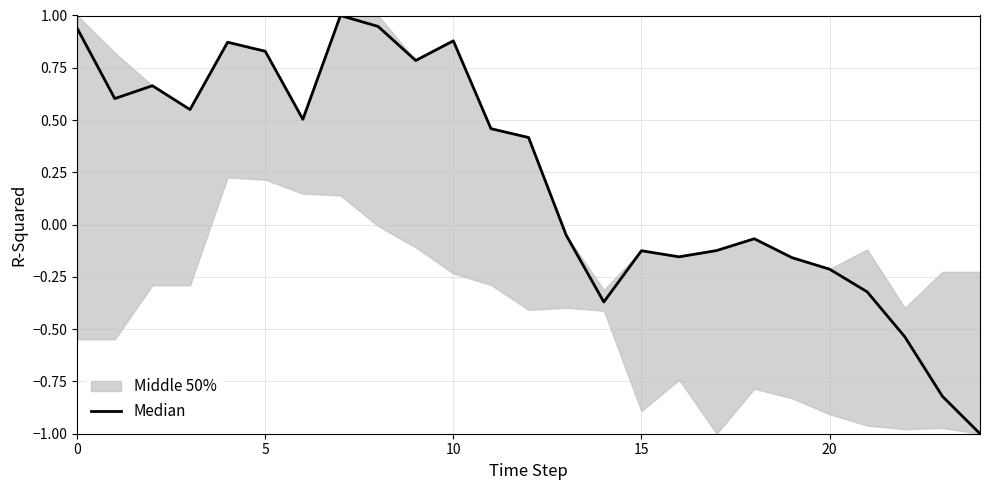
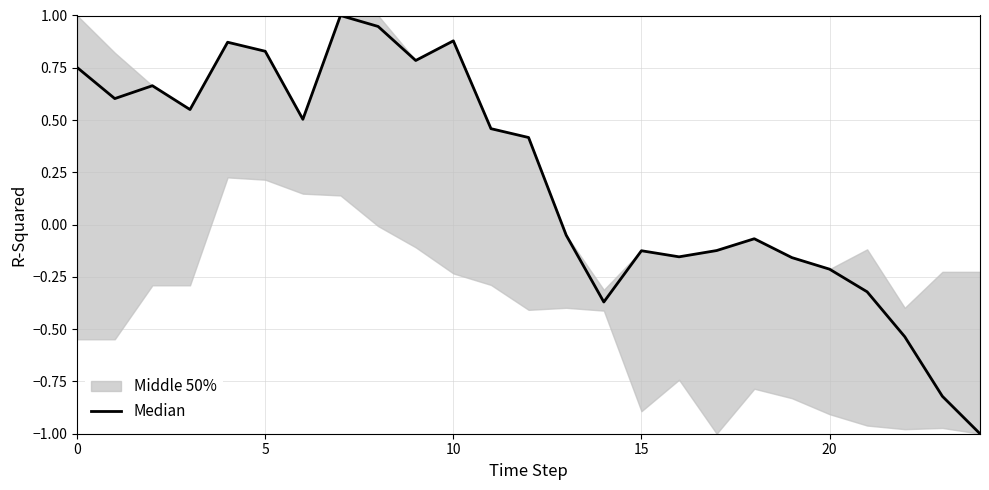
Median, 0: 0.94 -> 0.75
